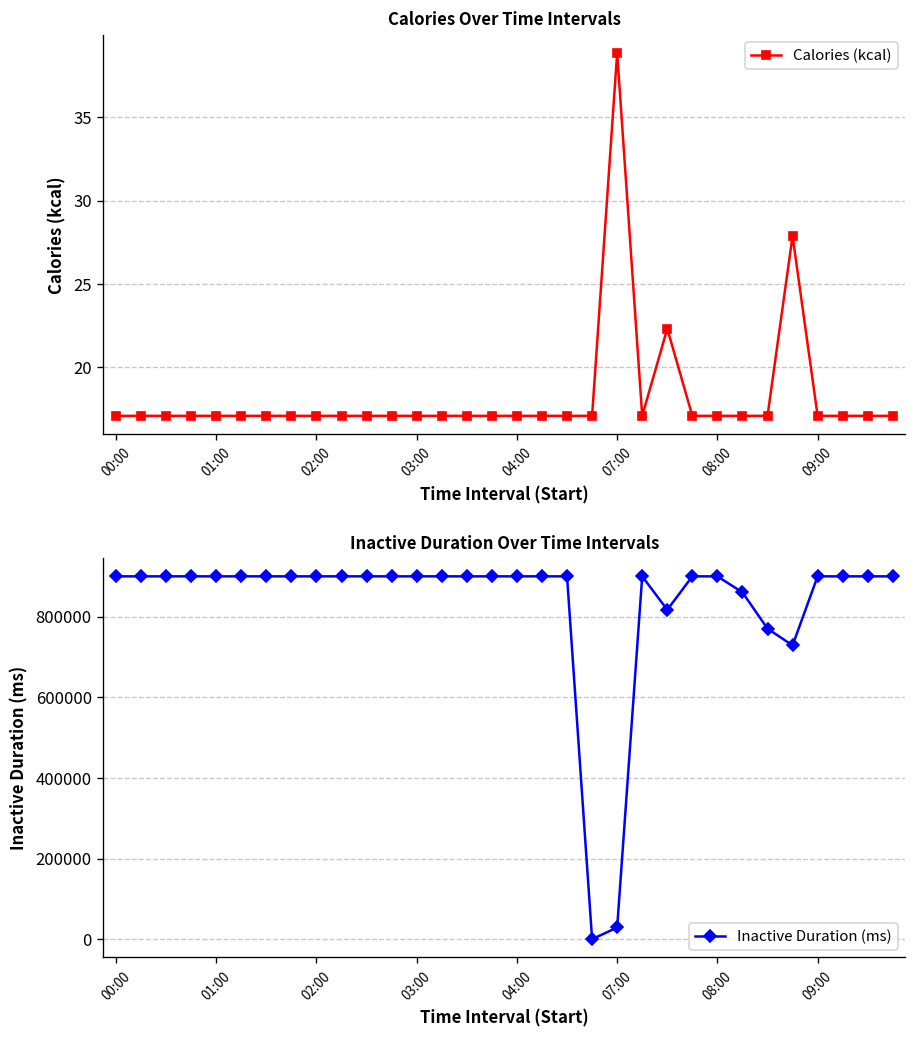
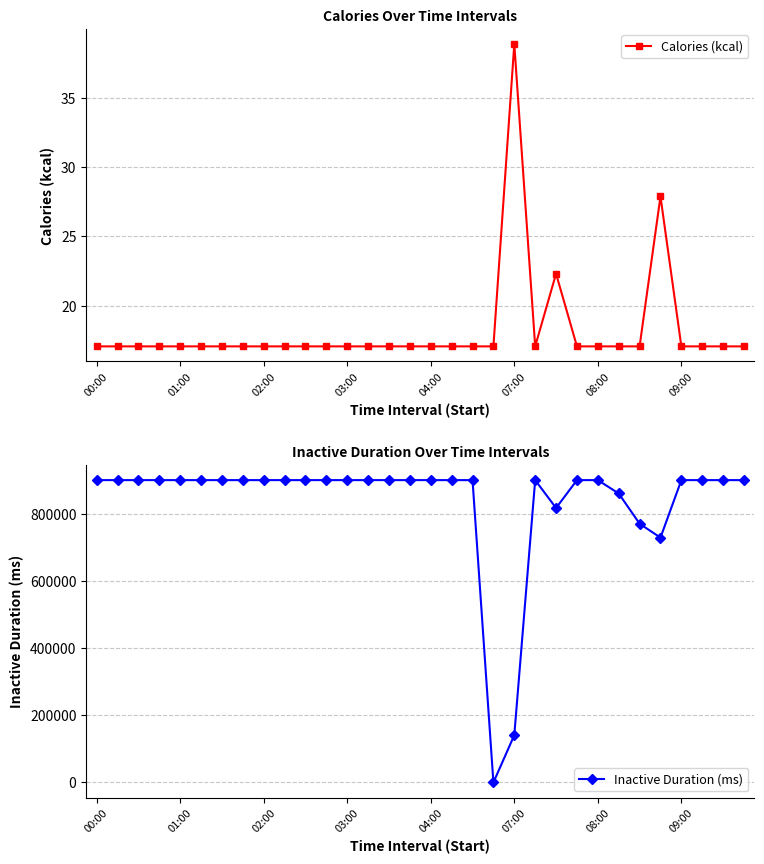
Inactive Duration Over Time Intervals, 07:00: 30000 -> 140000
